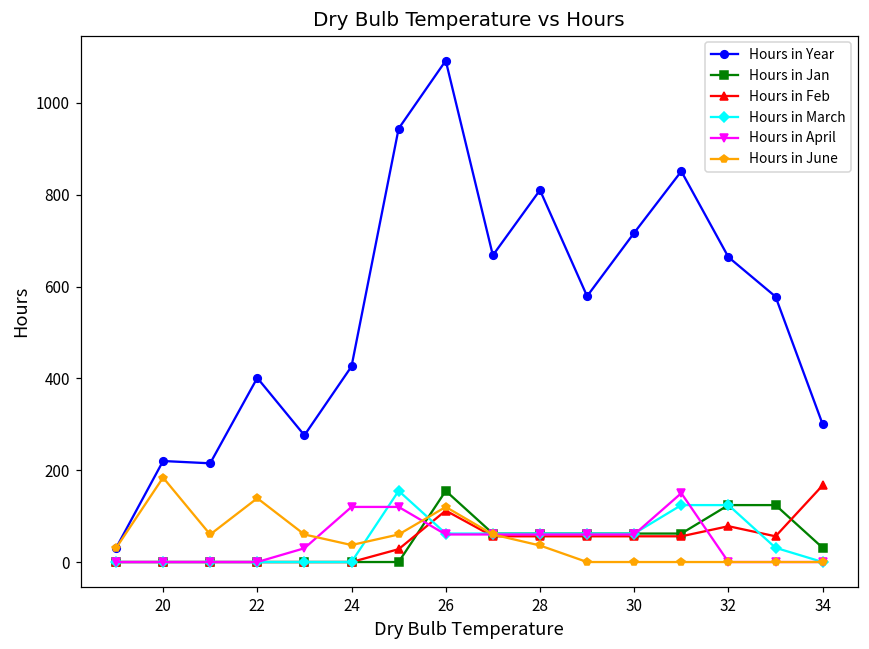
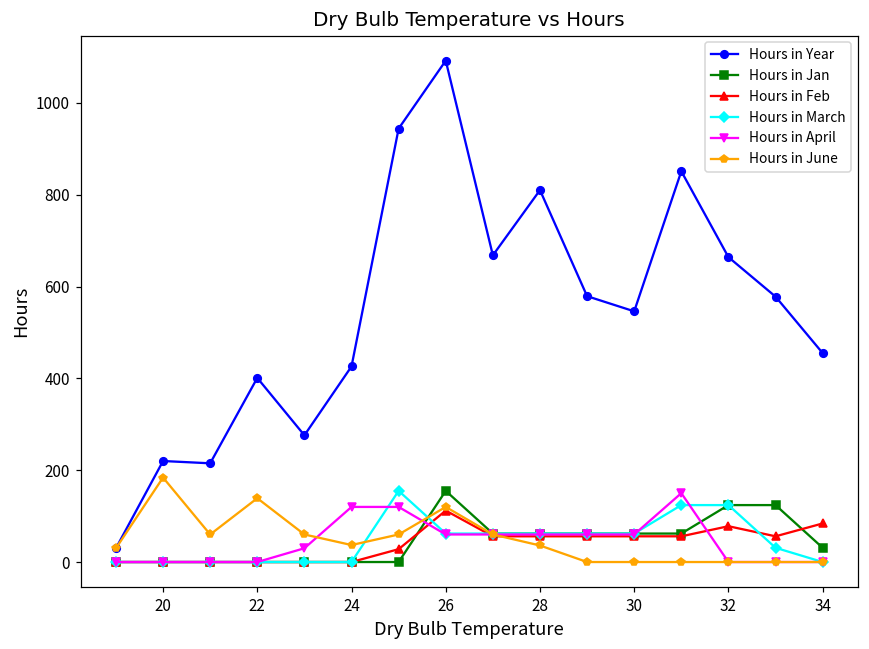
Hours in Year, 30: 720 -> 550
Hours in Year, 34: 300 -> 460
Hours in Feb, 34: 170 -> 80
